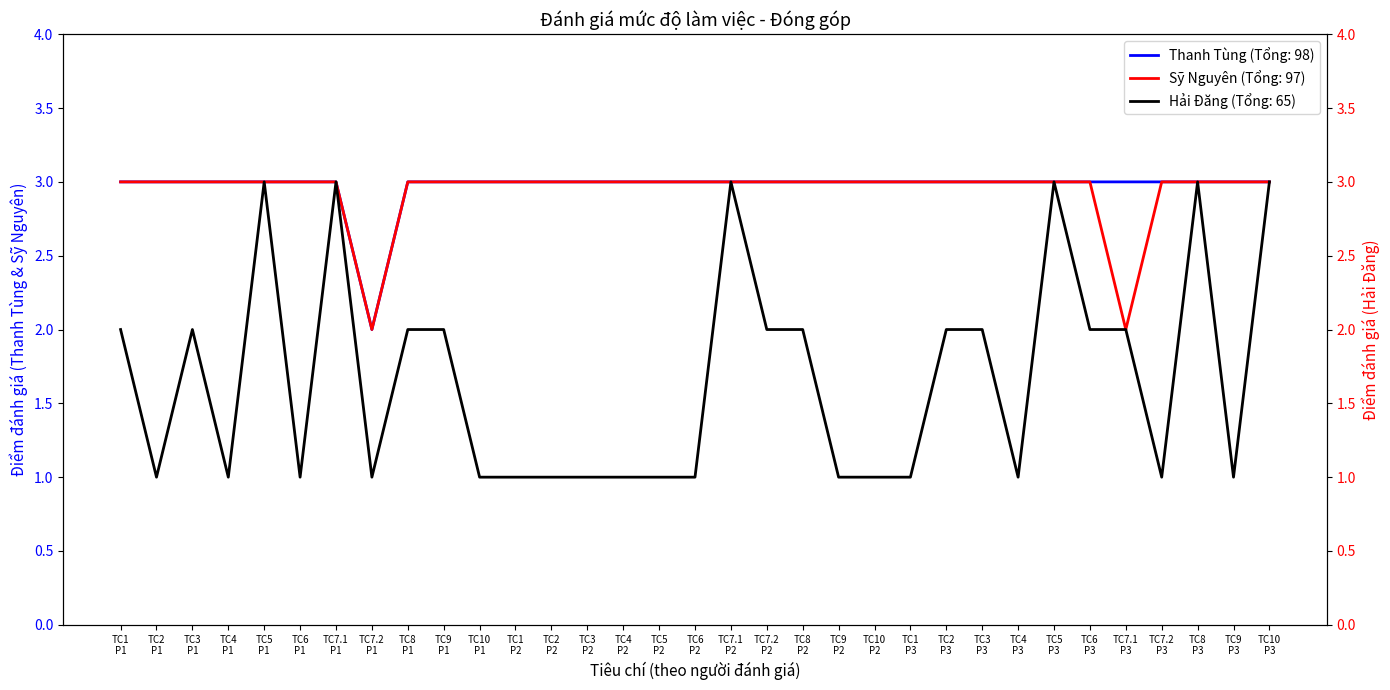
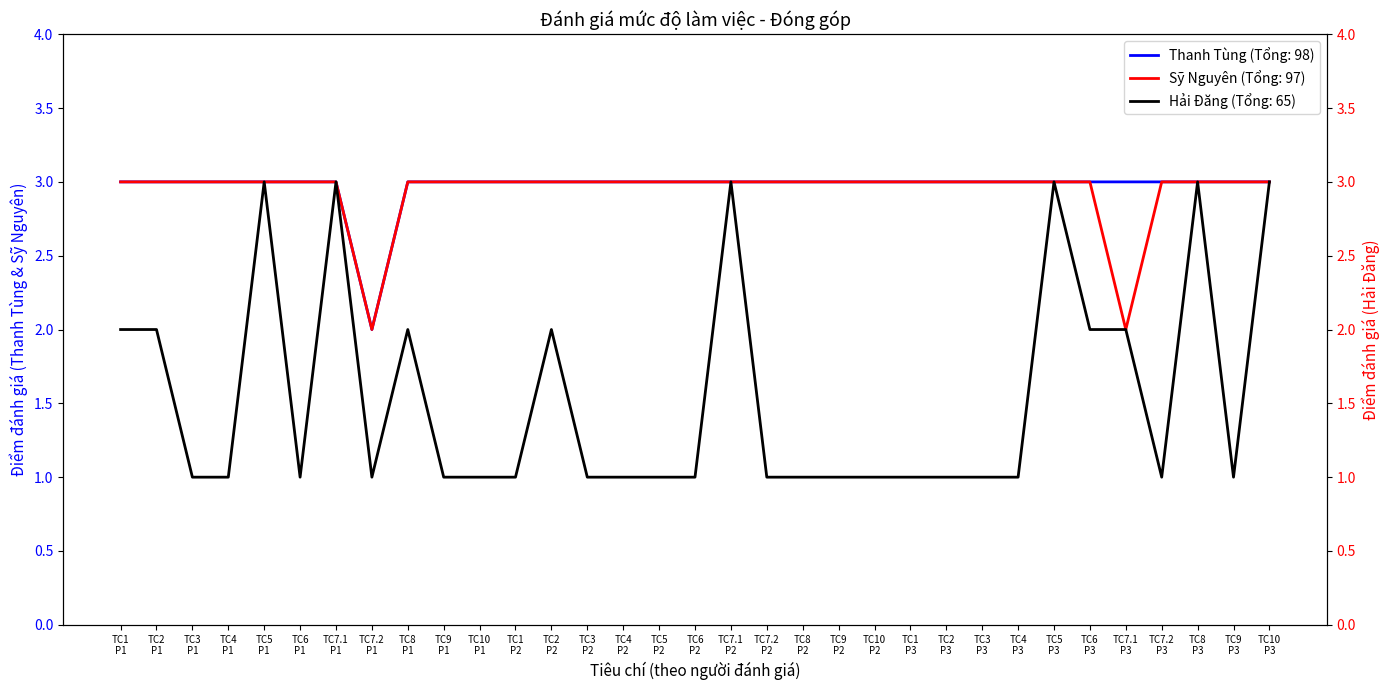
Hải Đăng (Tổng: 65), TC2 P1: 1 -> 2
Hải Đăng (Tổng: 65), TC3 P1: 2 -> 1
Hải Đăng (Tổng: 65), TC9 P1: 2 -> 1
Hải Đăng (Tổng: 65), TC2 P2: 1 -> 2
Hải Đăng (Tổng: 65), TC7.2 P2: 2 -> 1
Hải Đăng (Tổng: 65), TC8 P2: 2 -> 1
Hải Đăng (Tổng: 65), TC2 P3: 2 -> 1
Hải Đăng (Tổng: 65), TC3 P3: 2 -> 1
